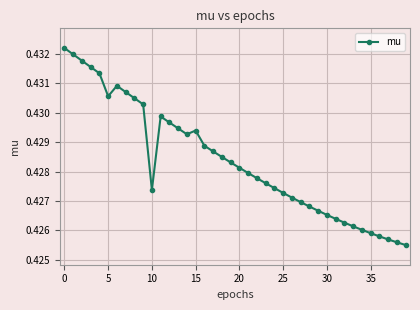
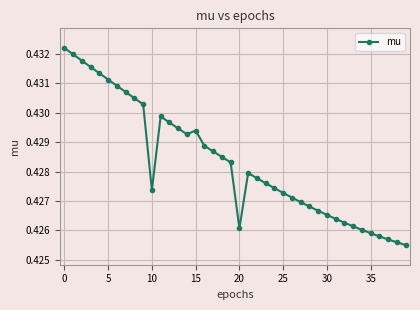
5: 0.4306 -> 0.4311
20: 0.4281 -> 0.4261
